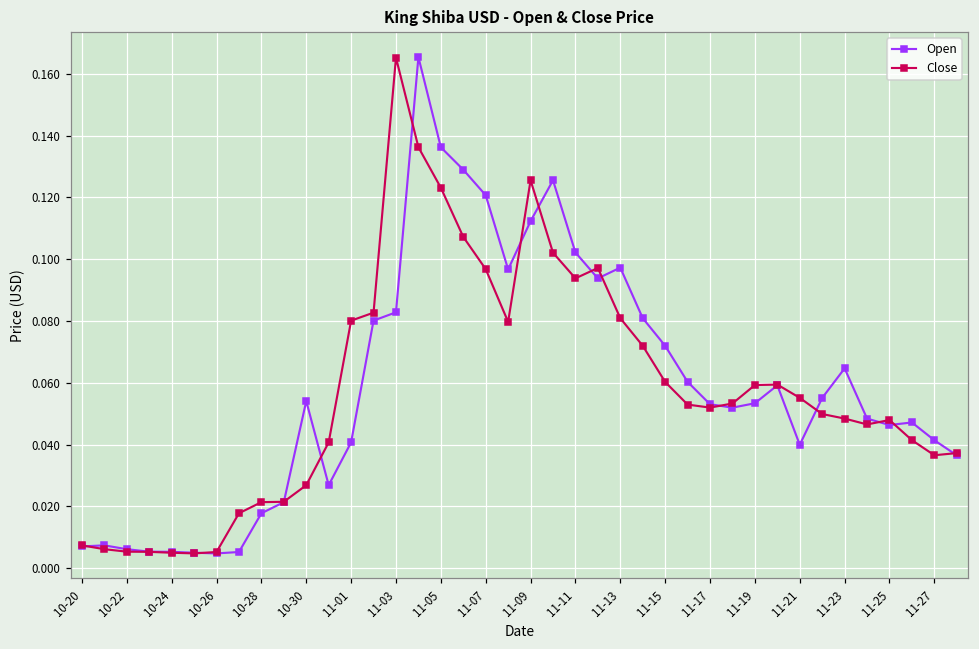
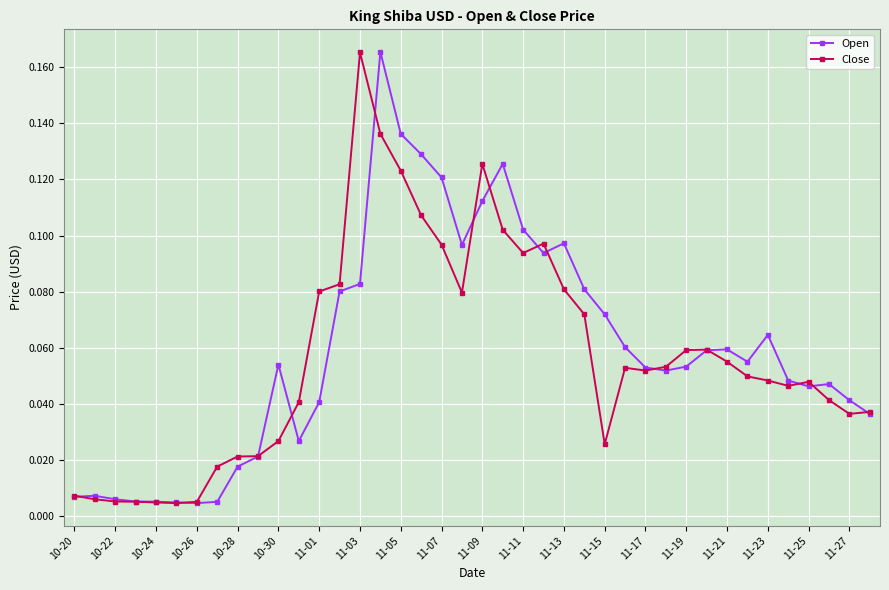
Close, 11-15: 0.060 -> 0.026
Open, 11-21: 0.040 -> 0.059
